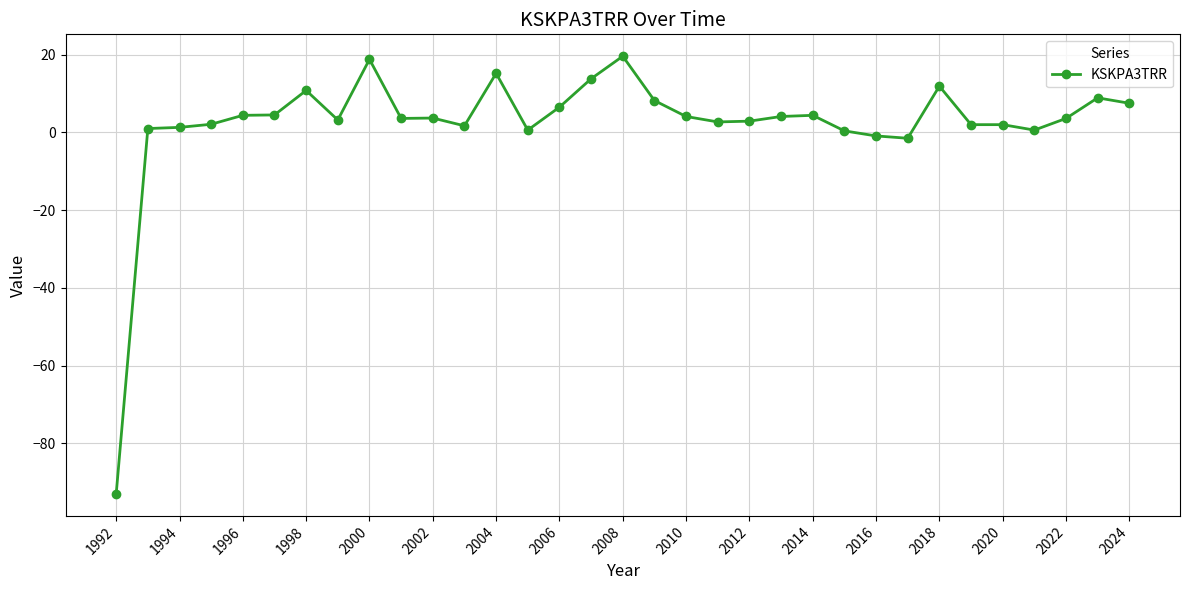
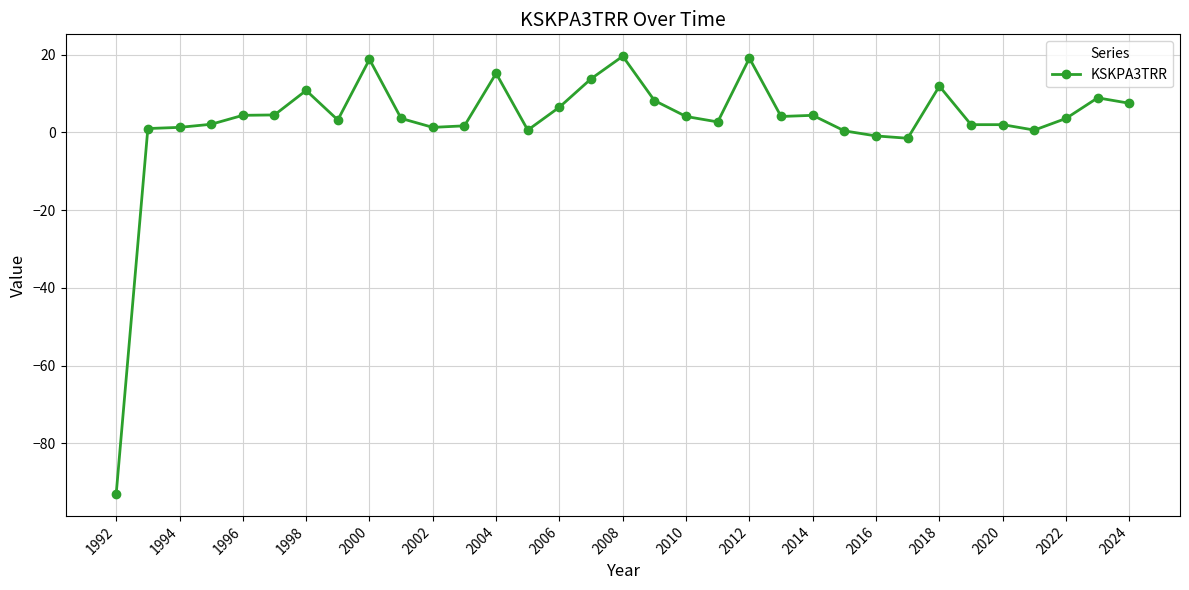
2002: 4 -> 1
2012: 3 -> 19
